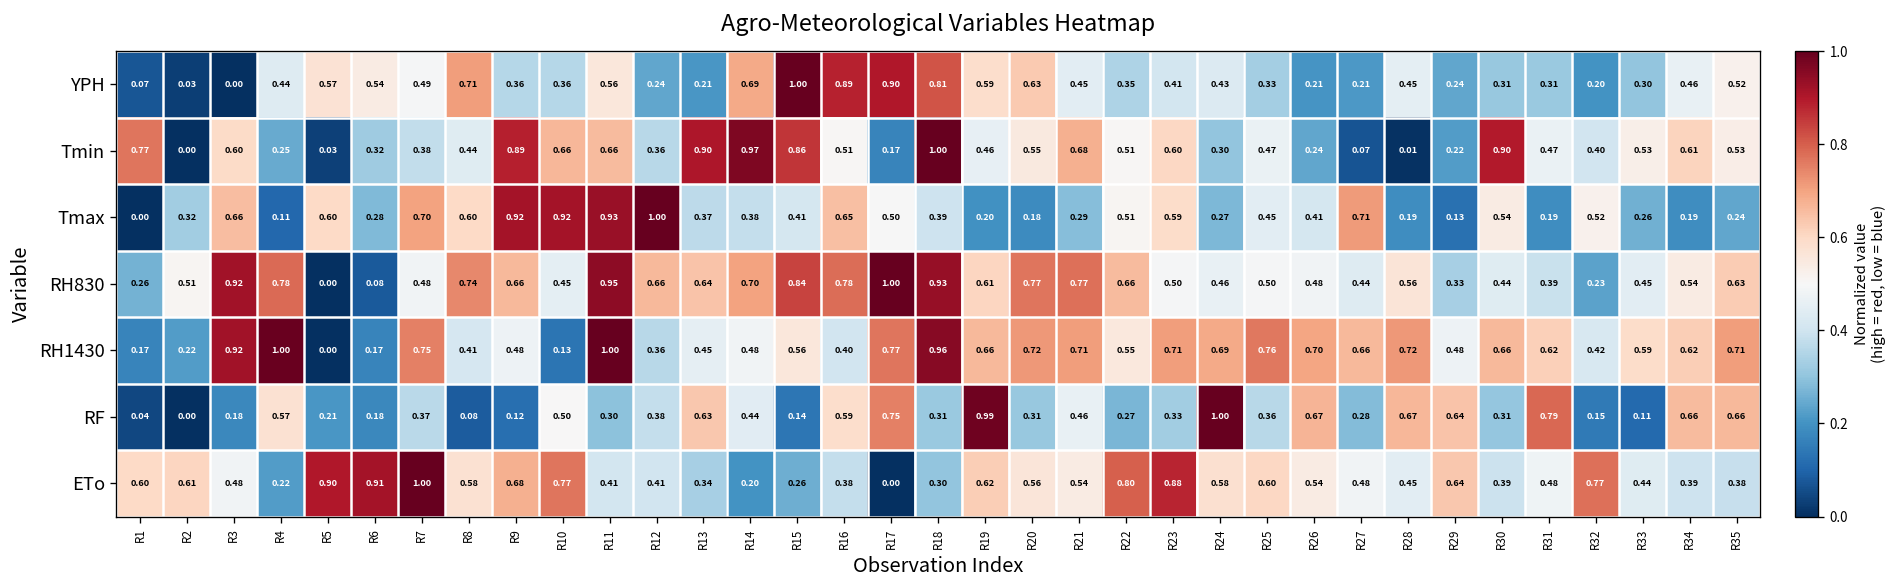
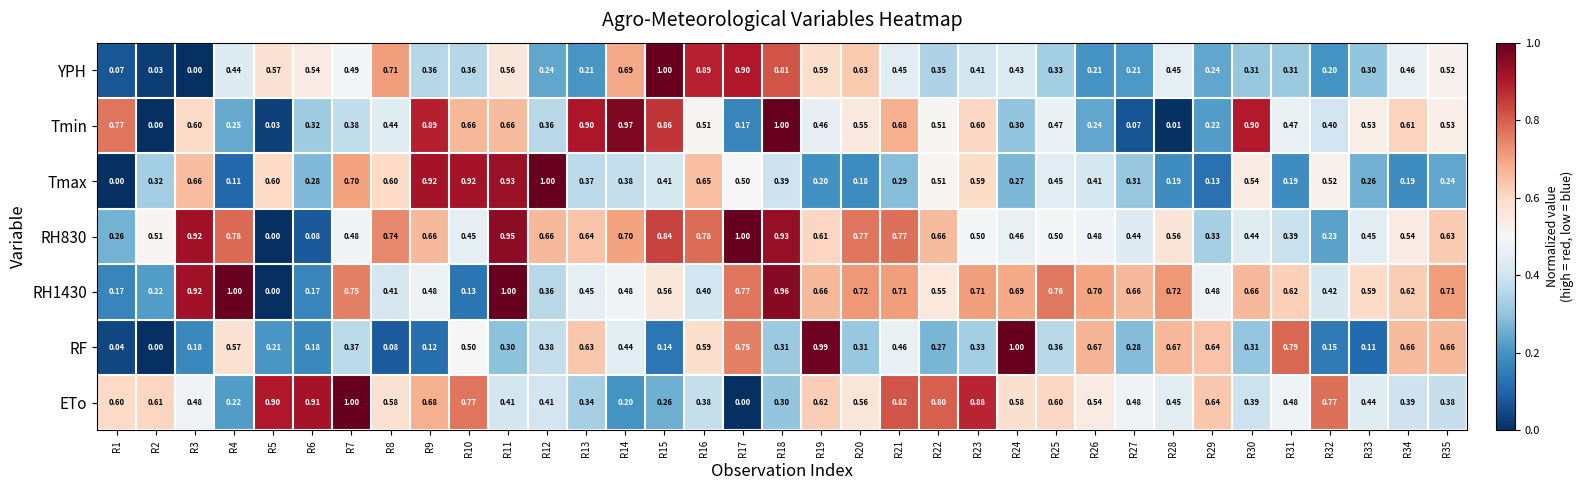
Tmax, R27: 0.71 -> 0.31
ETo, R21: 0.54 -> 0.82
